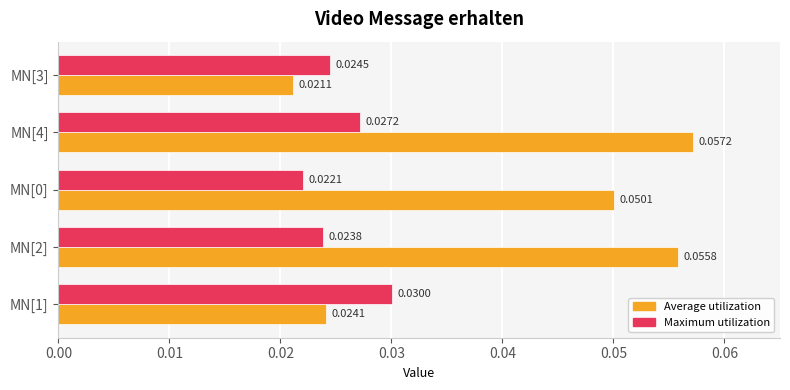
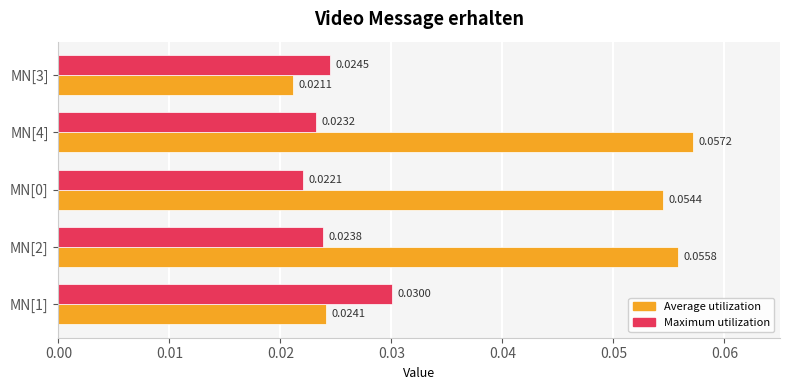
Maximum utilization, MN[4]: 0.0272 -> 0.0232
Average utilization, MN[0]: 0.0501 -> 0.0544
